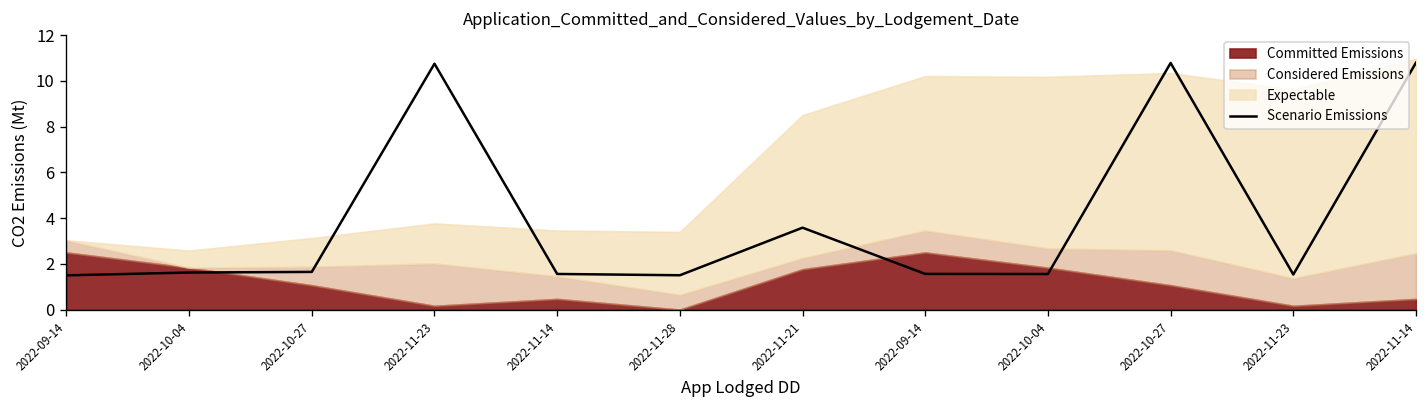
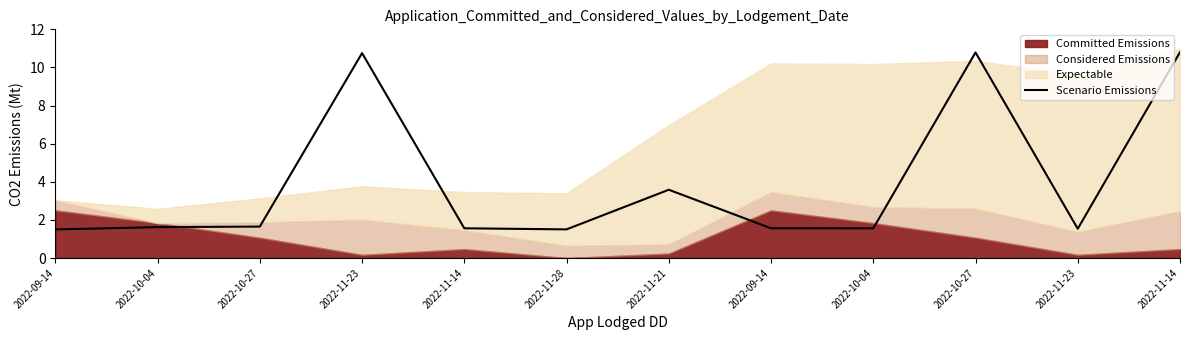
Committed Emissions, 2022-11-21: 1.8 -> 0.2
